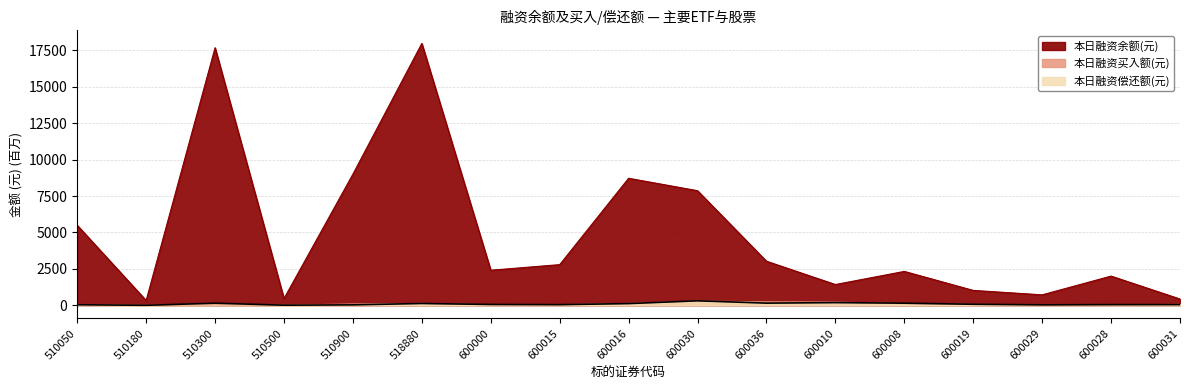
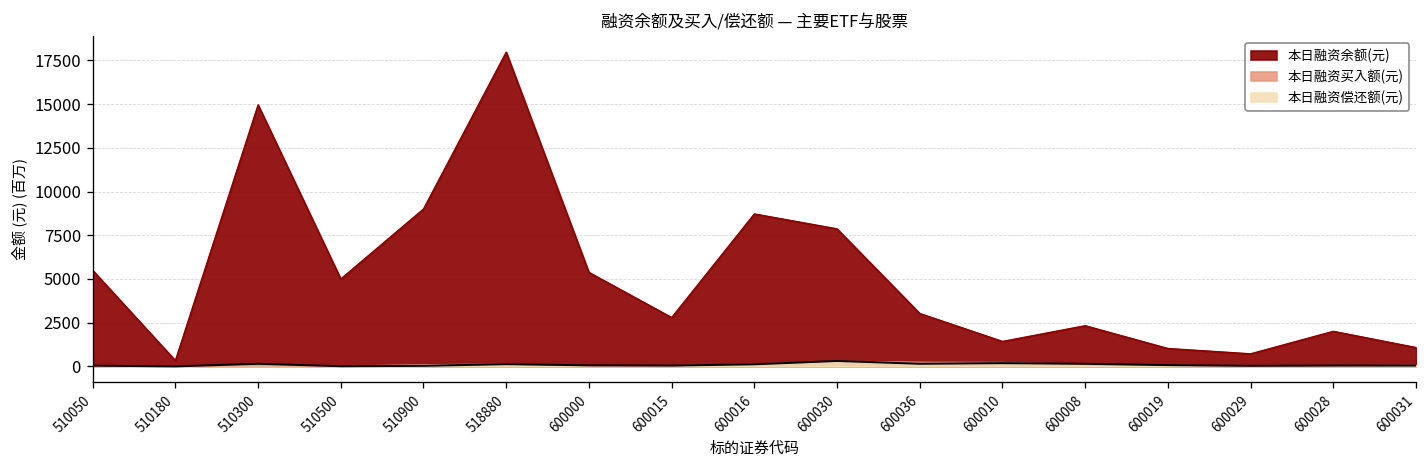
本日融资余额(元), 510300: 17700 -> 15000
本日融资余额(元), 510500: 500 -> 5000
本日融资余额(元), 600000: 2400 -> 5400
本日融资余额(元), 600031: 400 -> 1100
